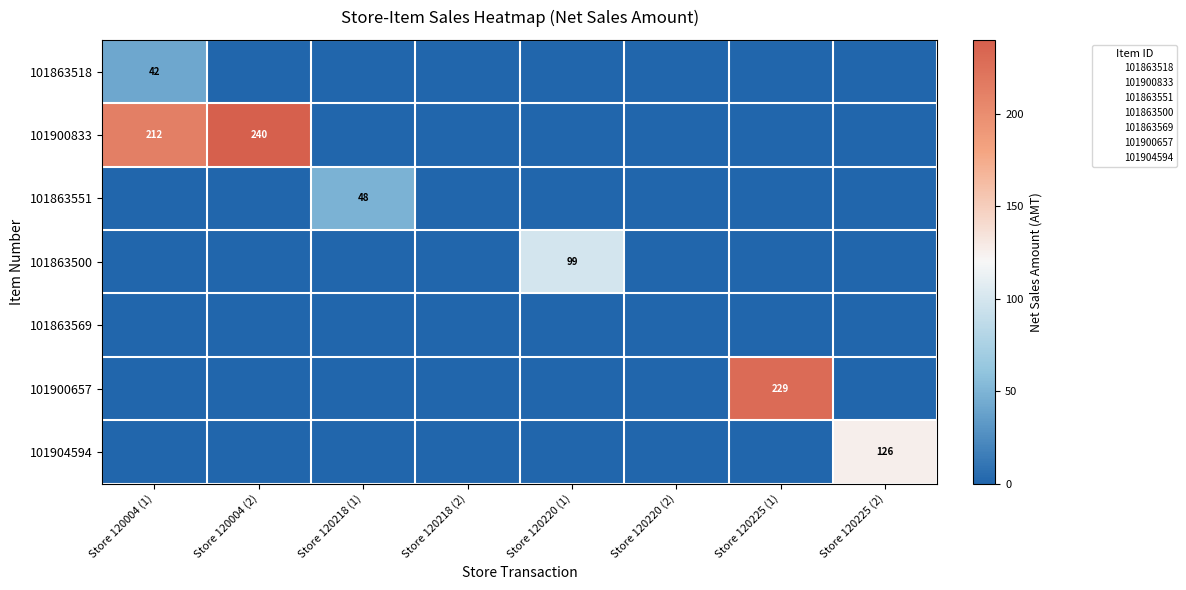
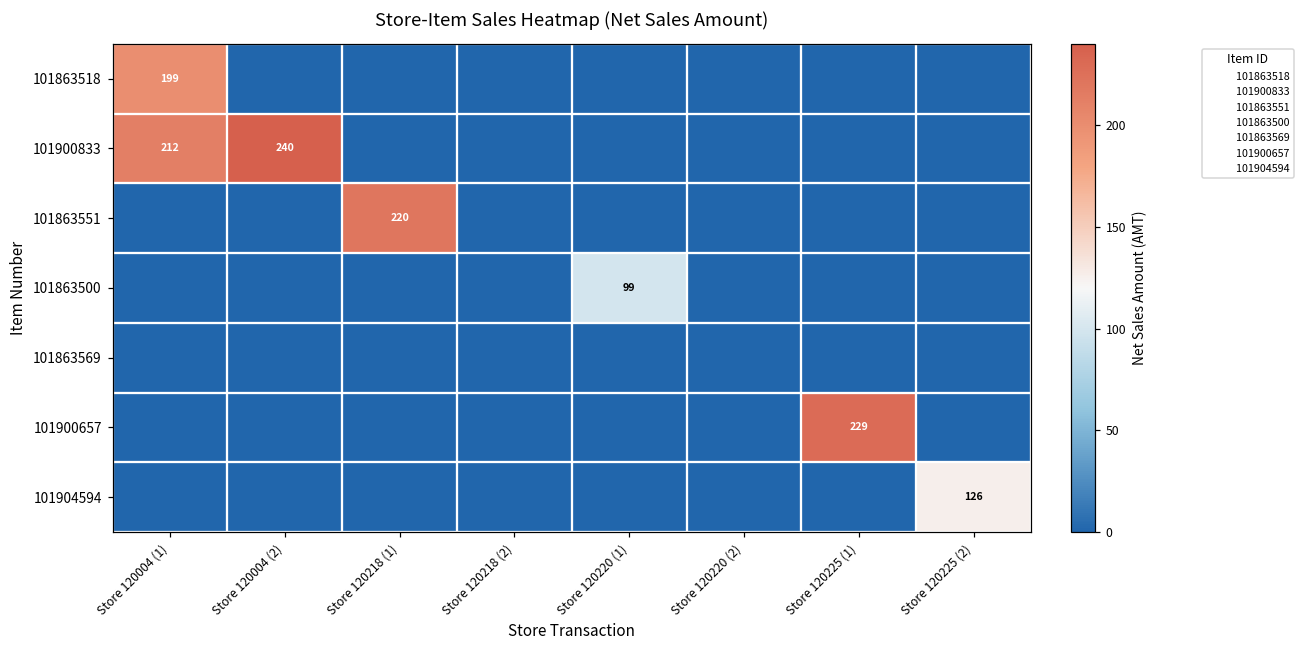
101863518, Store 120004 (1): 42 -> 199
101863551, Store 120218 (1): 48 -> 220
